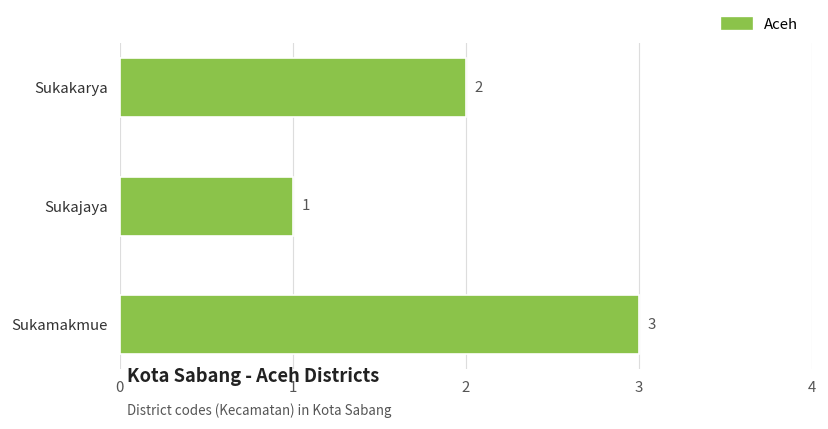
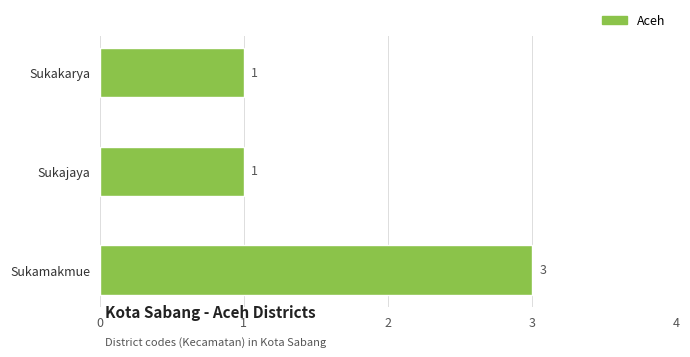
Sukakarya: 2 -> 1
